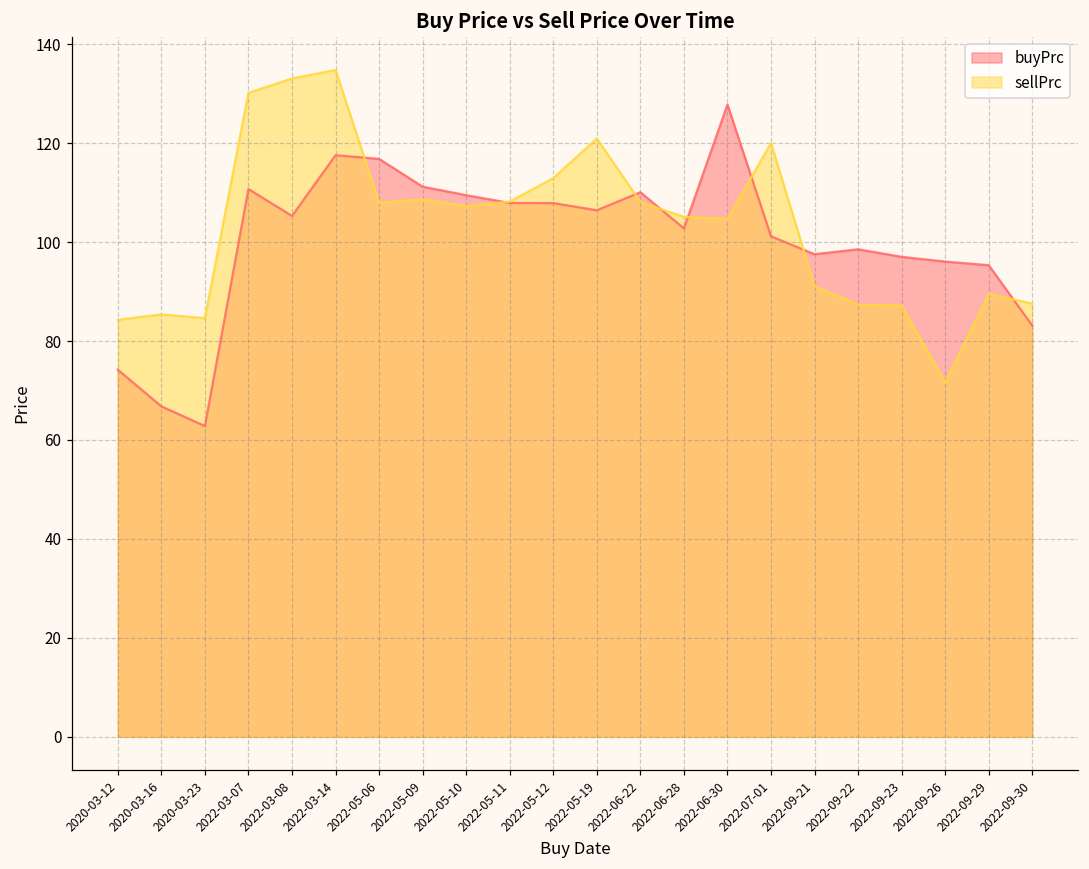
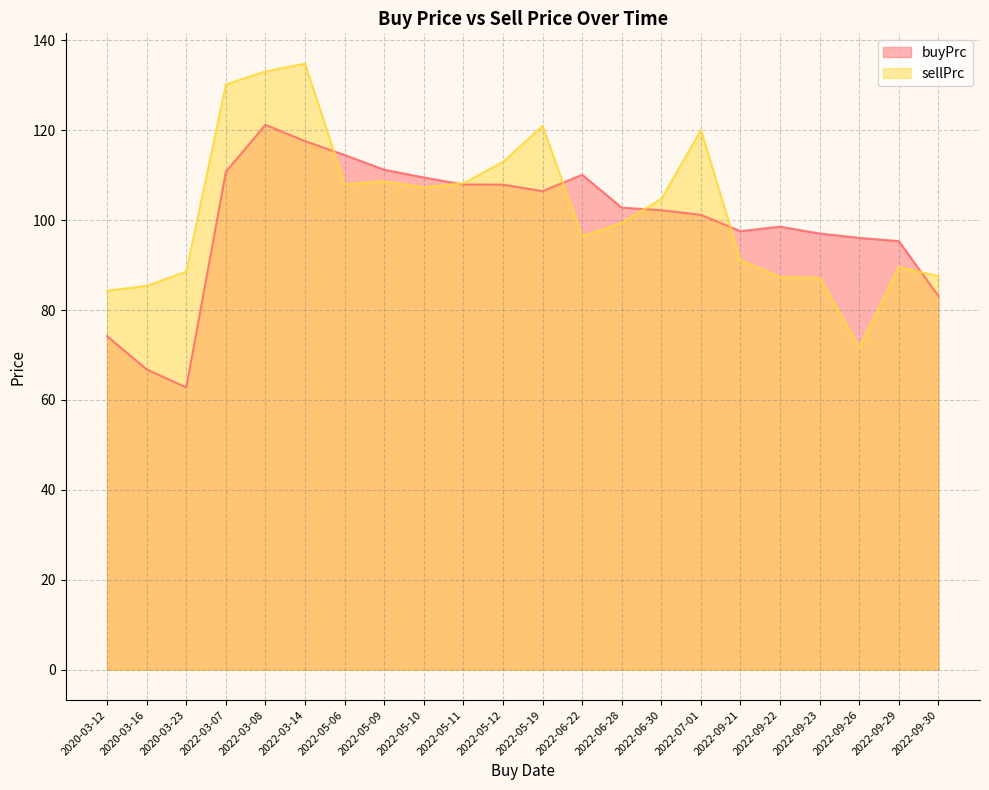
sellPrc, 2020-03-23: 85 -> 89
buyPrc, 2022-03-08: 105 -> 121
buyPrc, 2022-05-06: 117 -> 114
sellPrc, 2022-06-22: 108 -> 96
sellPrc, 2022-06-28: 105 -> 99
buyPrc, 2022-06-30: 128 -> 102
